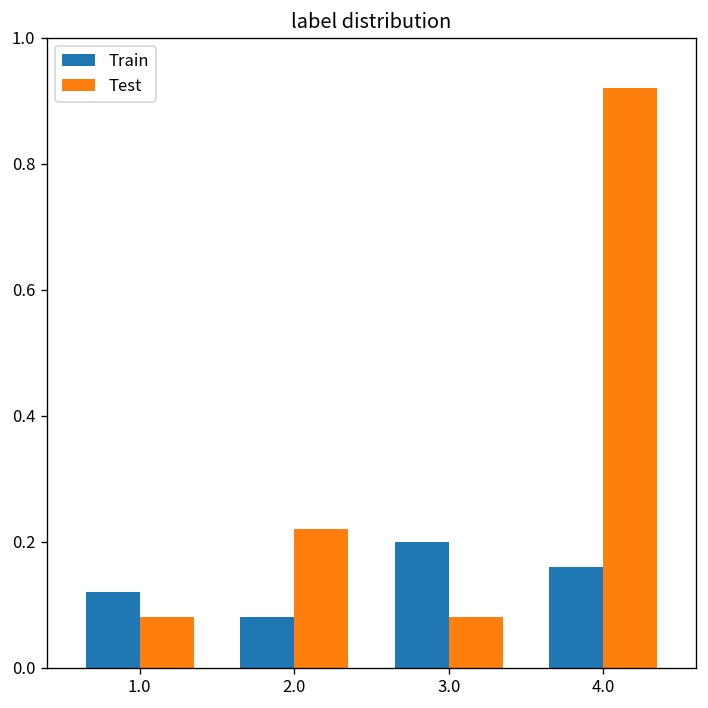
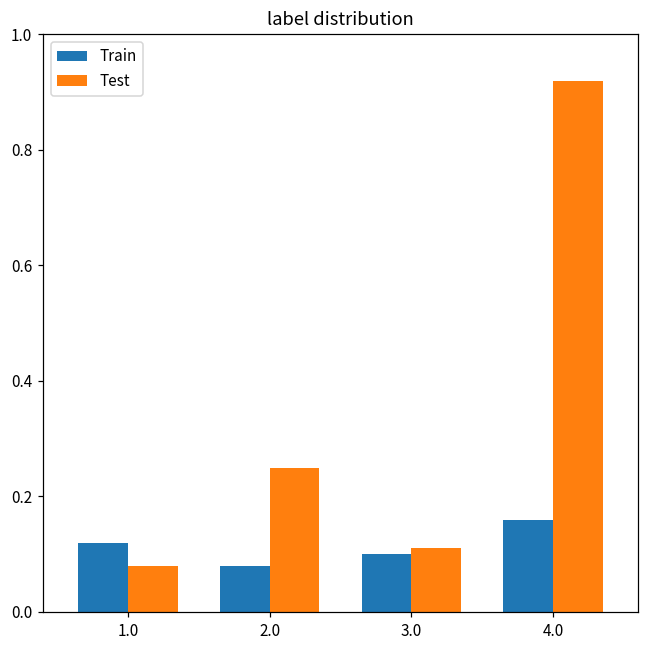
Test, 2.0: 0.22 -> 0.25
Train, 3.0: 0.2 -> 0.1
Test, 3.0: 0.08 -> 0.11
